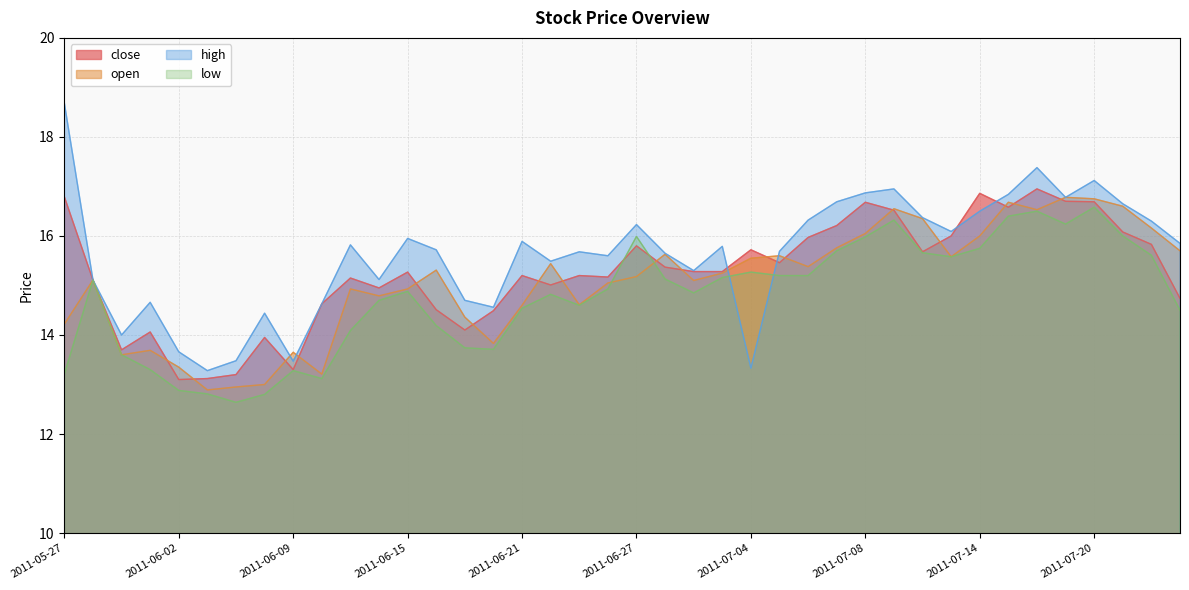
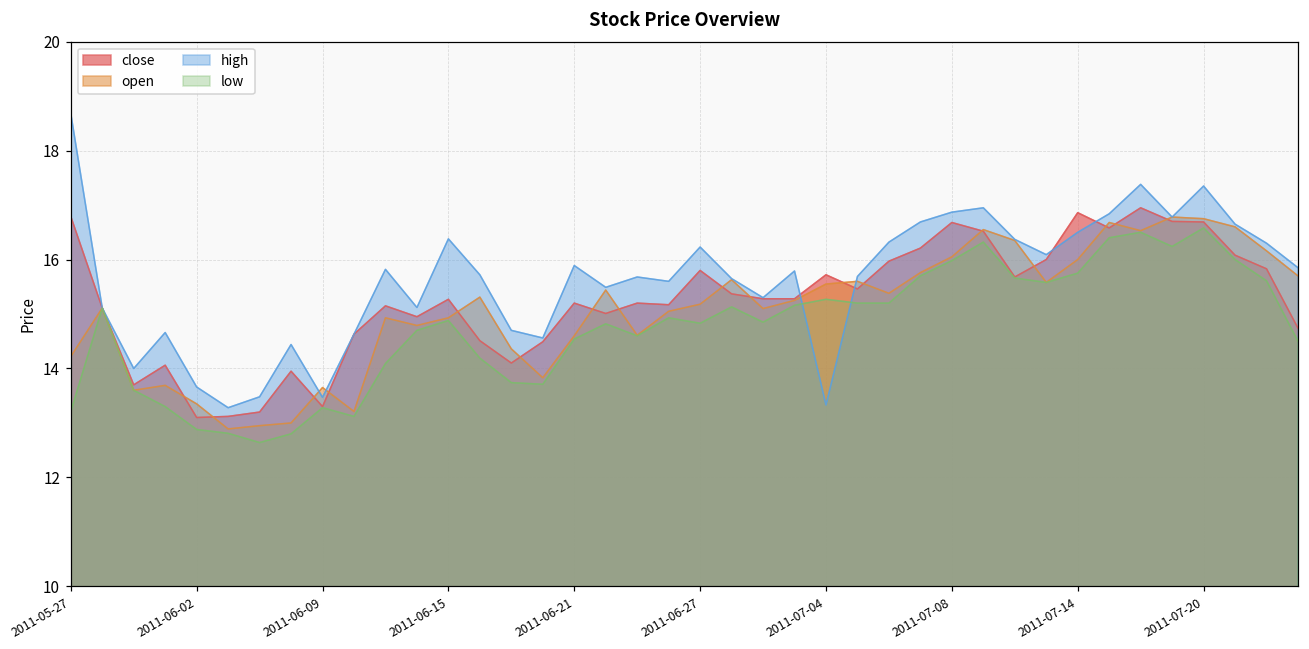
high, 2011-06-15: 16.0 -> 16.4
low, 2011-06-27: 16.0 -> 14.8
high, 2011-07-20: 17.1 -> 17.4
